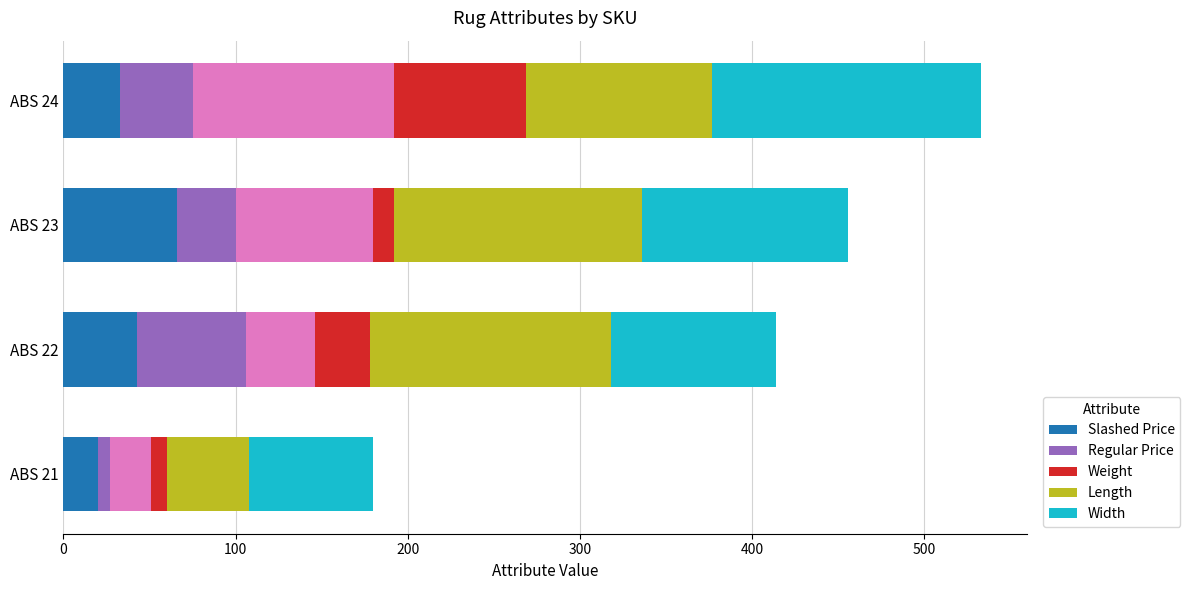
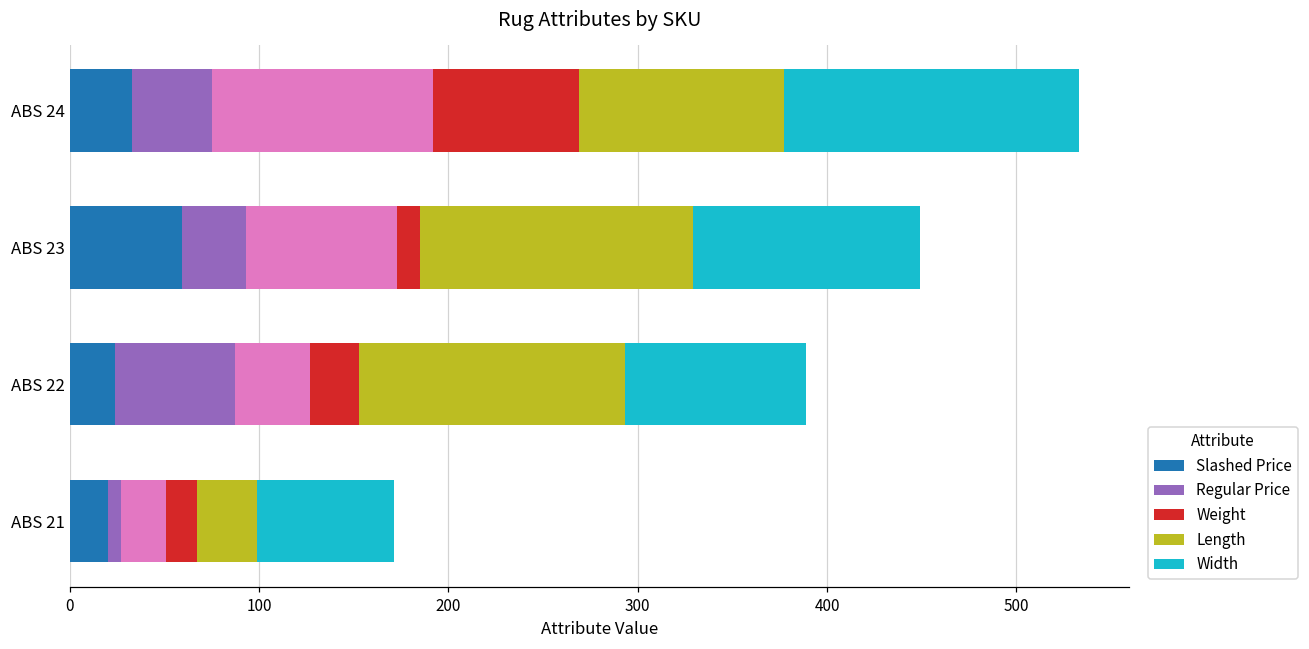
Slashed Price, ABS 23: 66 -> 59
Slashed Price, ABS 22: 43 -> 24
Weight, ABS 22: 32 -> 26
Weight, ABS 21: 9 -> 16
Length, ABS 21: 48 -> 32
